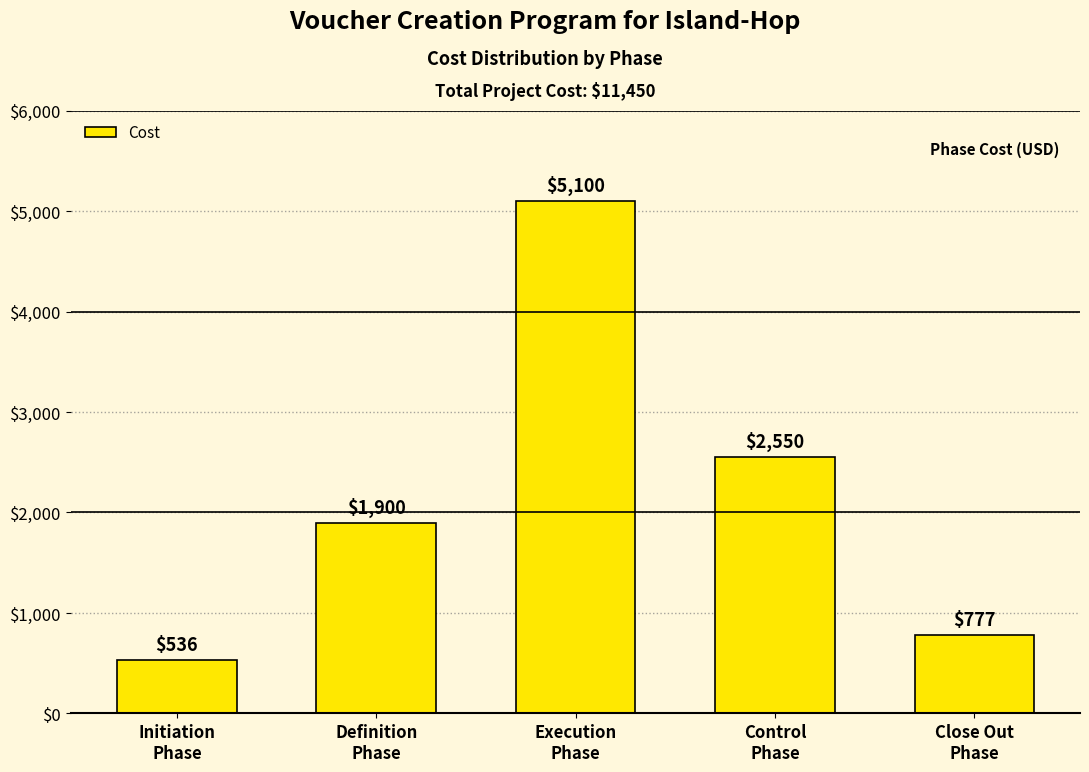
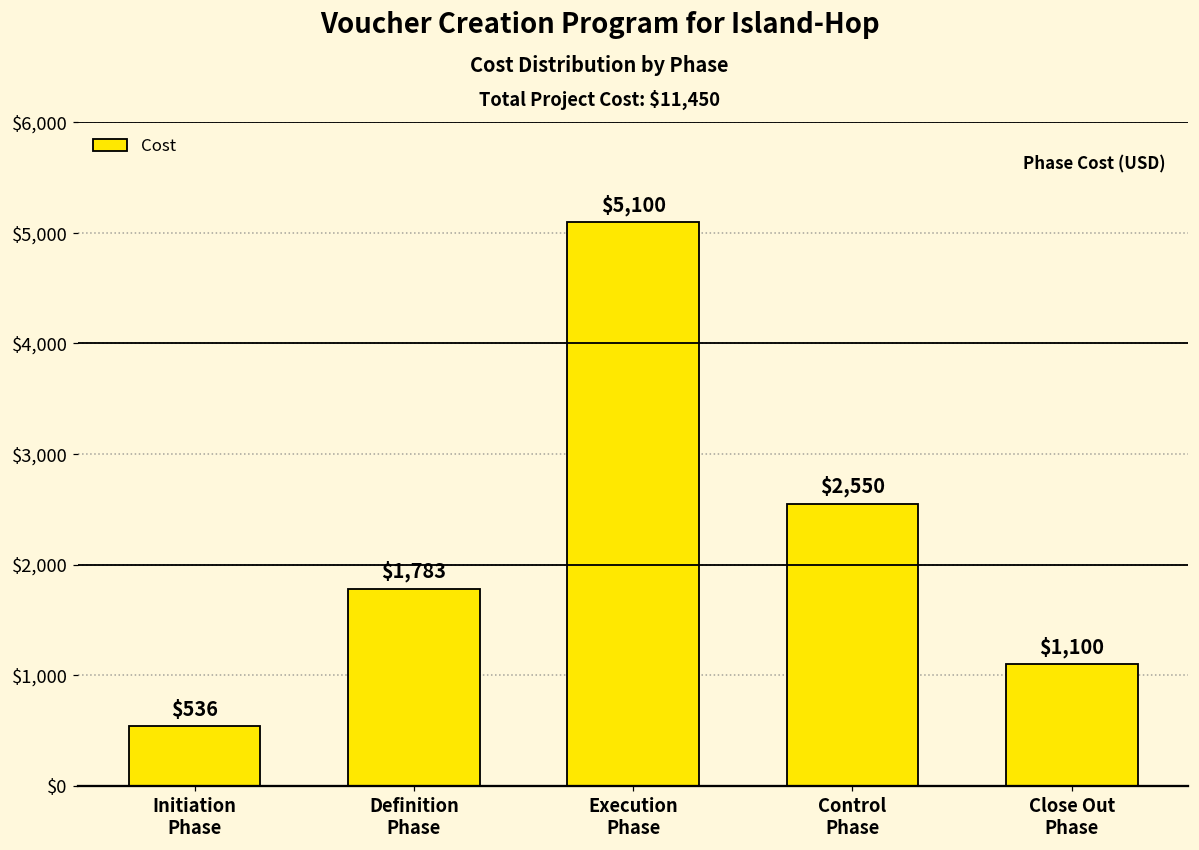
Definition Phase: $1,900 -> $1,783
Close Out Phase: $777 -> $1,100
